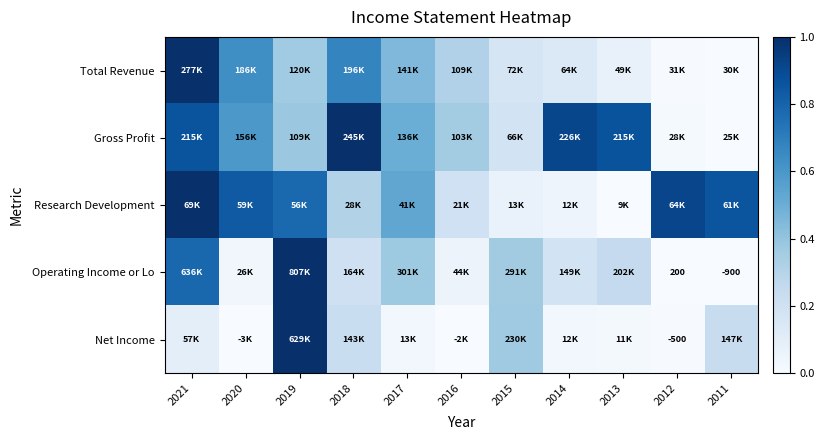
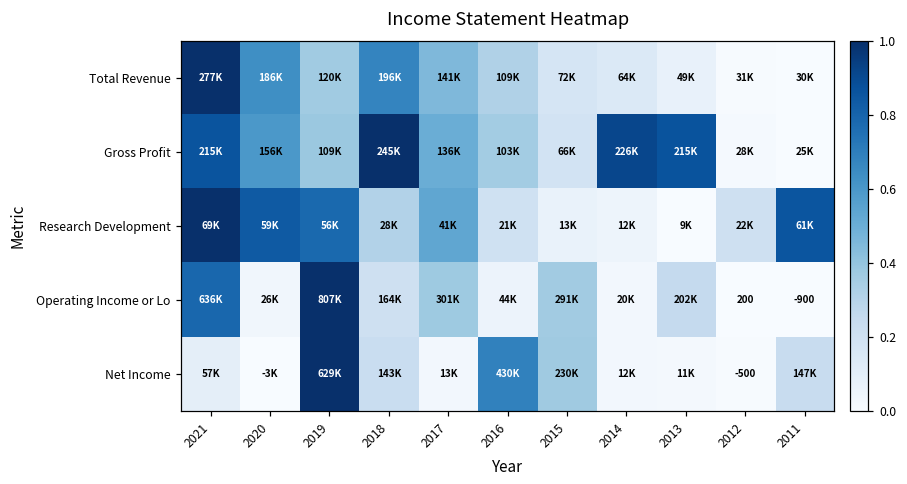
Research Development, 2012: 64K -> 22K
Operating Income or Lo, 2014: 149K -> 20K
Net Income, 2016: -2K -> 430K
